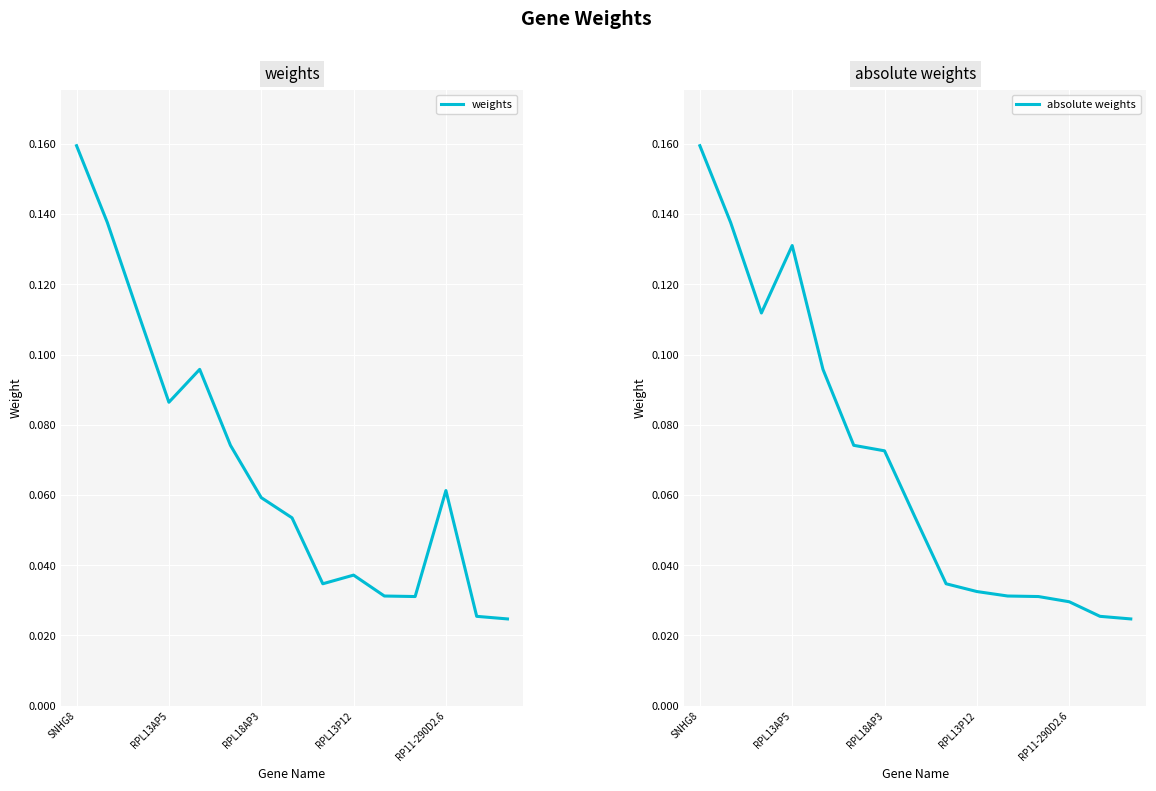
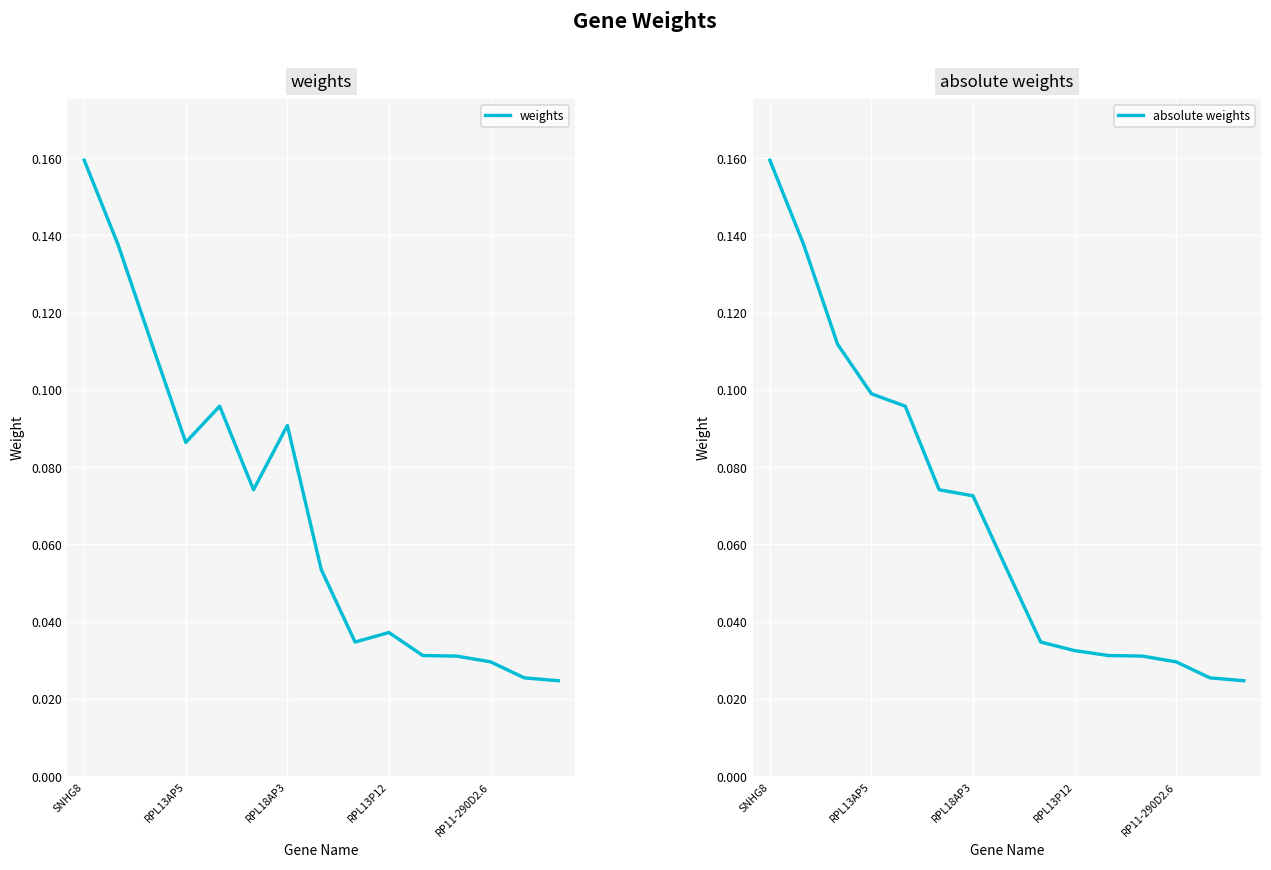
weights, RPL18AP3: 0.059 -> 0.091
weights, RP11-290D2.6: 0.061 -> 0.030
absolute weights, RPL13AP5: 0.131 -> 0.099
